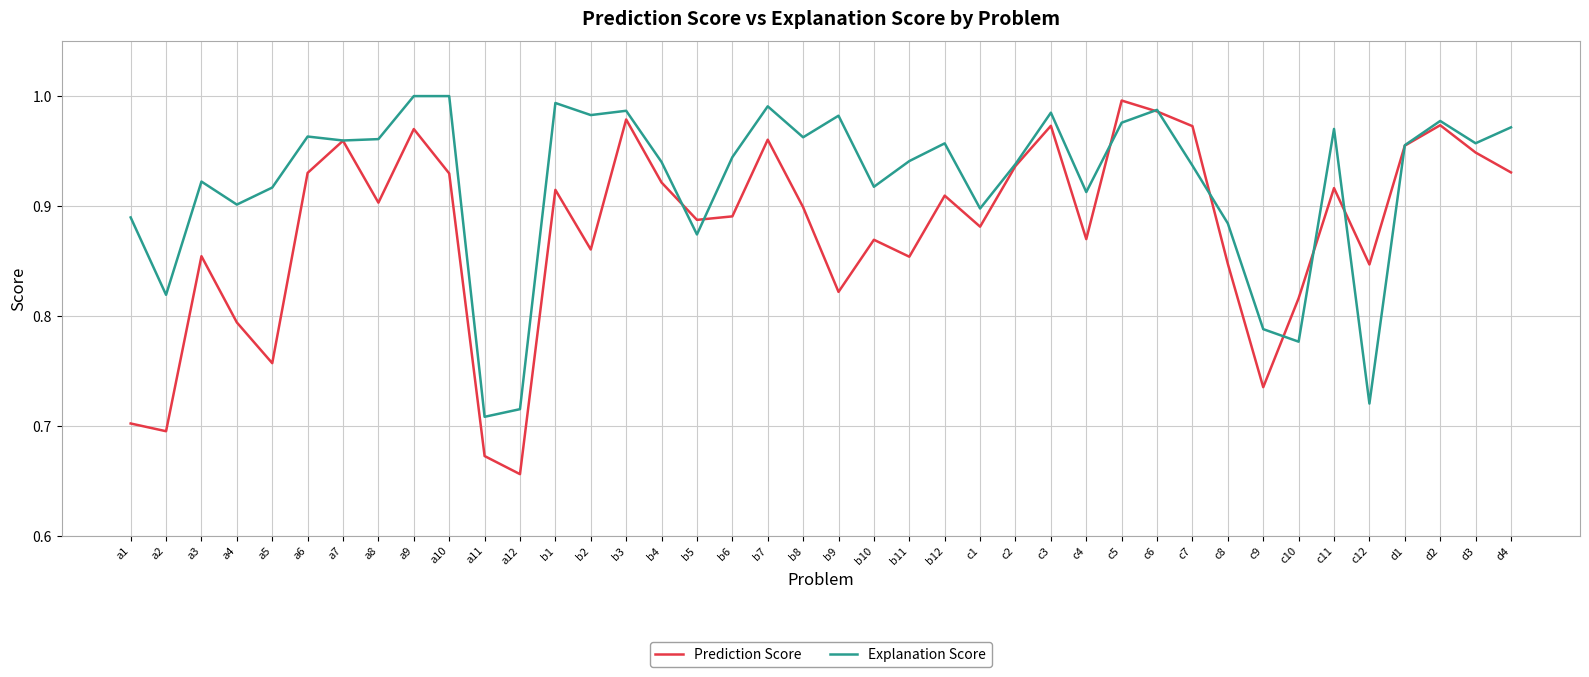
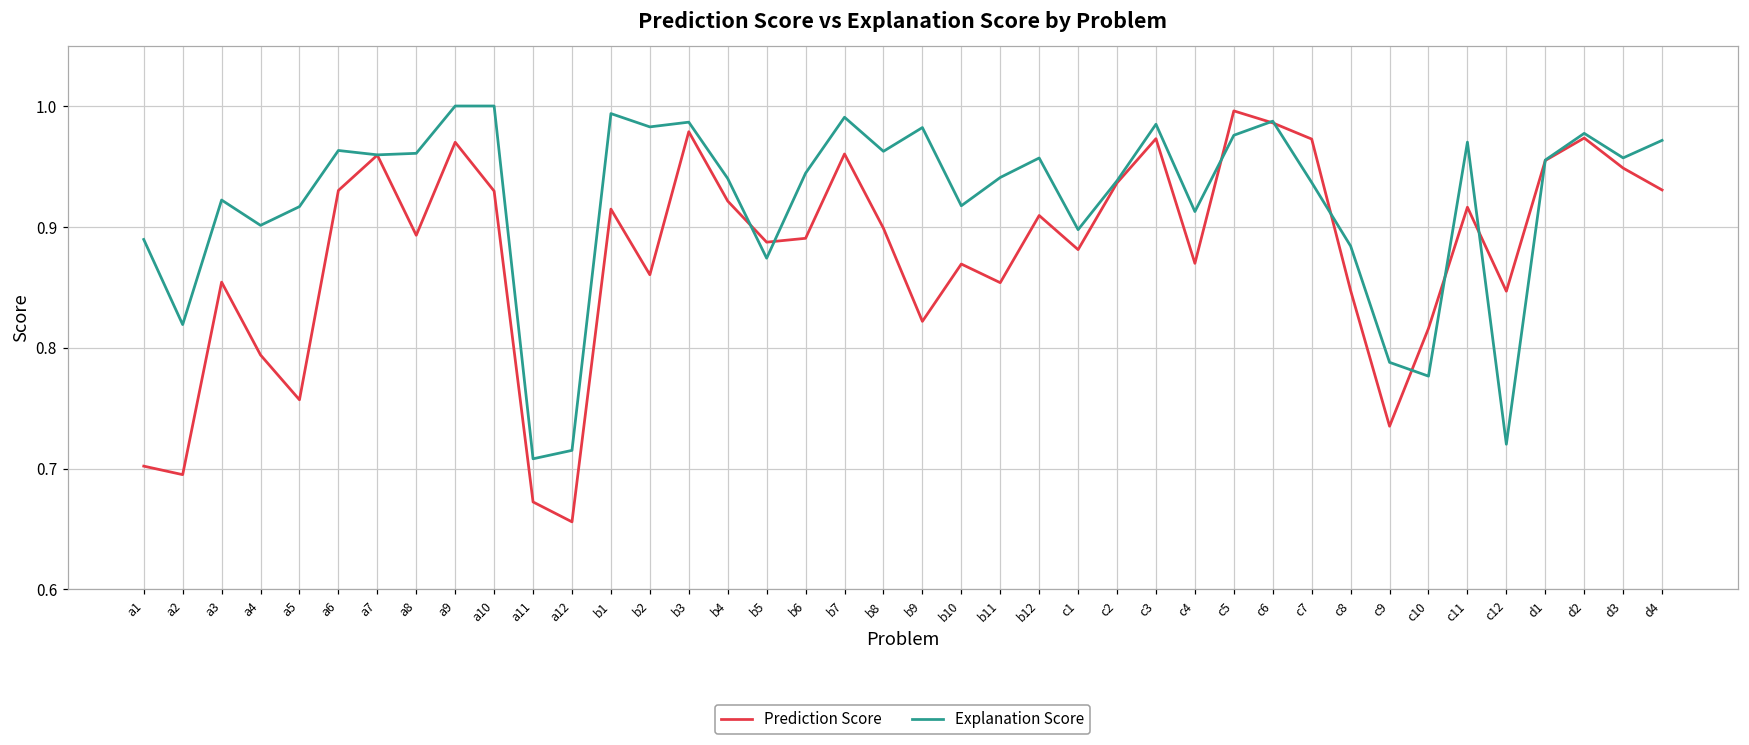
Prediction Score, a8: 0.903 -> 0.893
